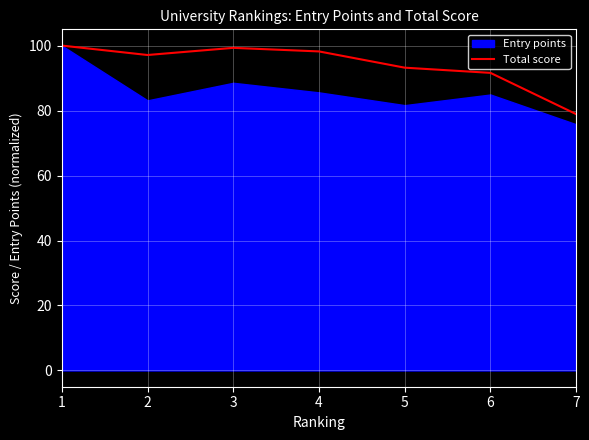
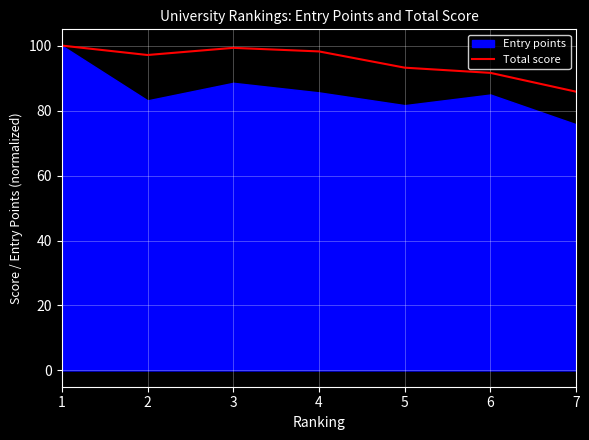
Total score, 7: 79 -> 86
